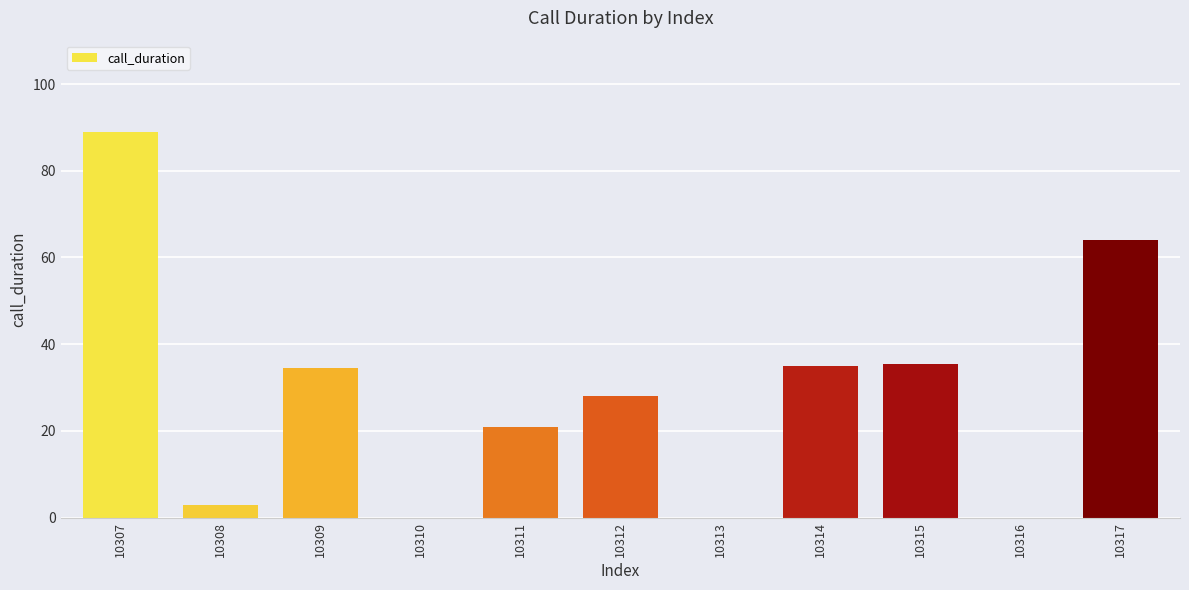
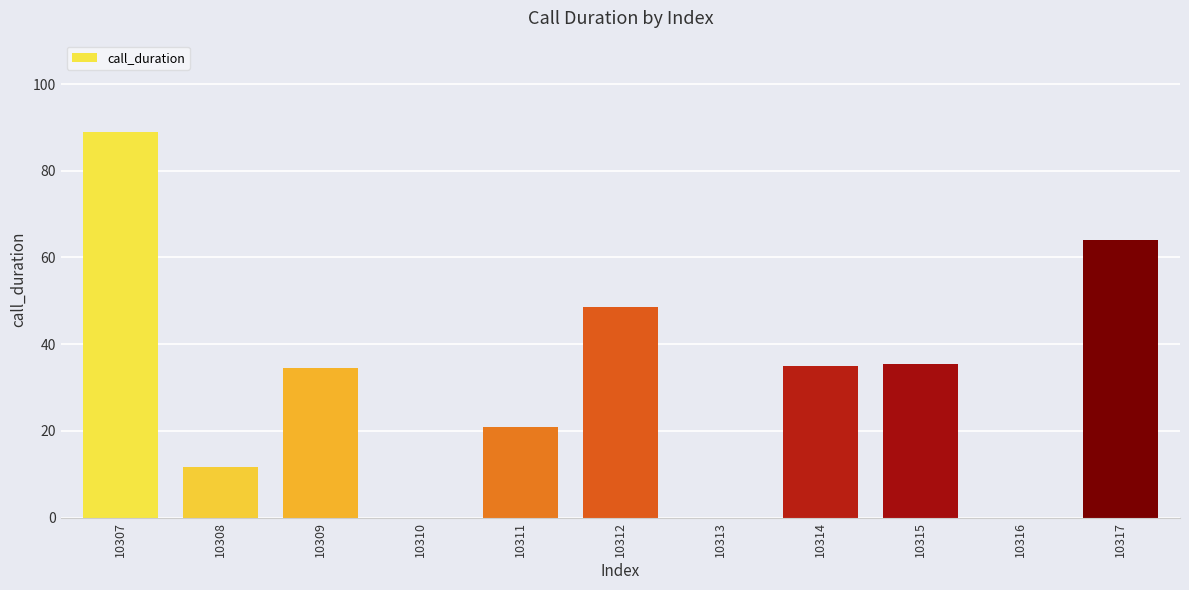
10308: 3 -> 12
10312: 28 -> 49
